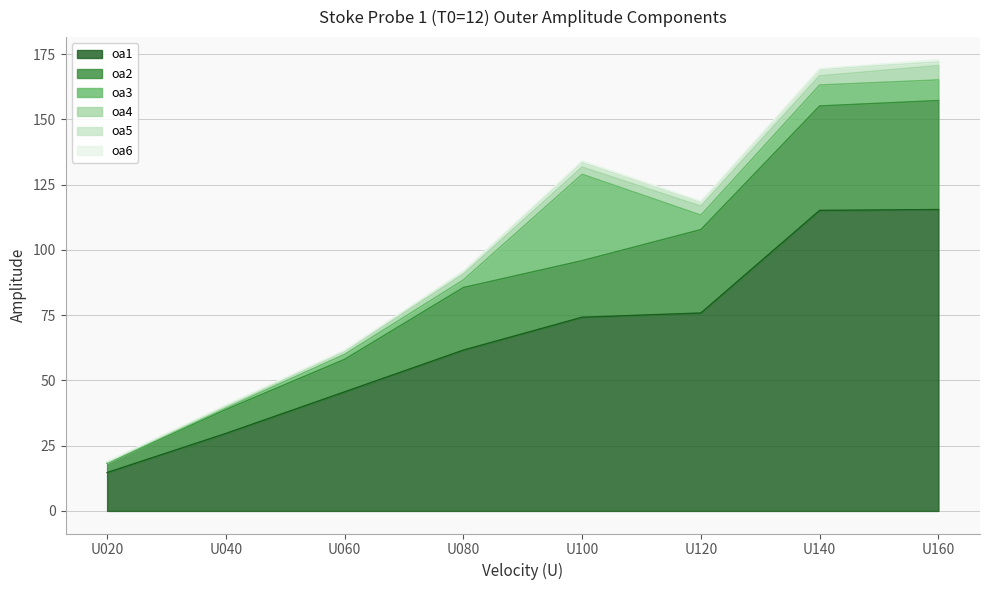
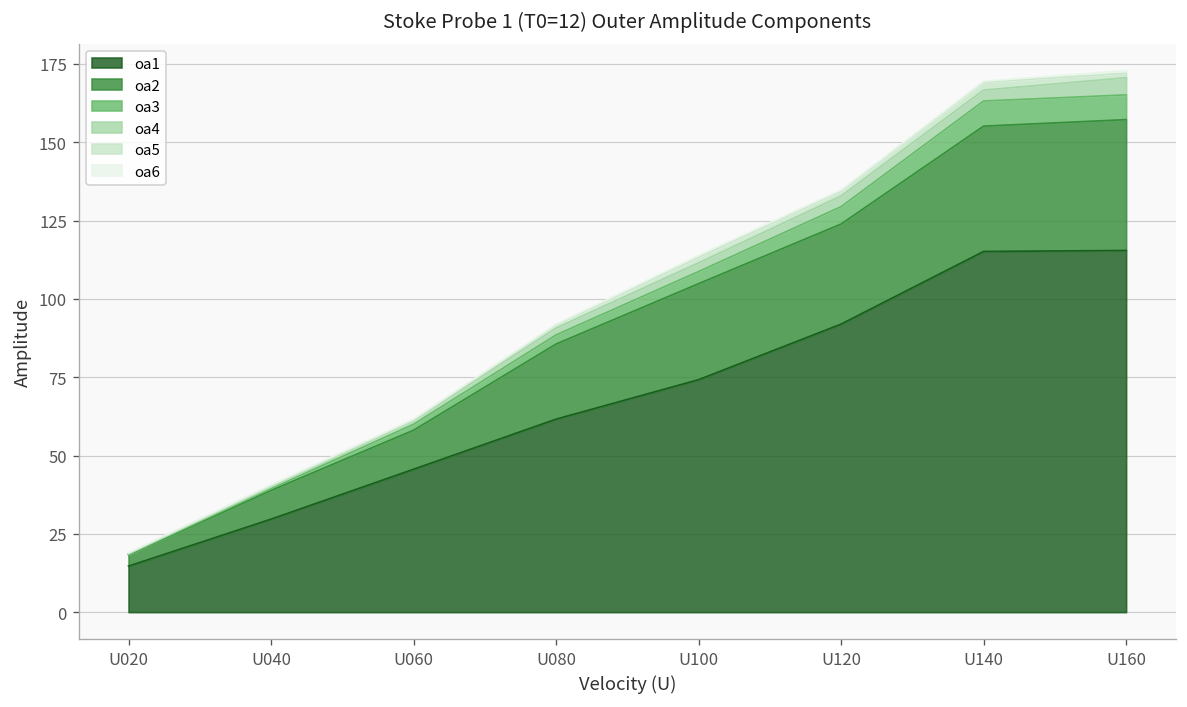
oa2, U100: 22 -> 31
oa3, U100: 33 -> 4
oa1, U120: 76 -> 92
